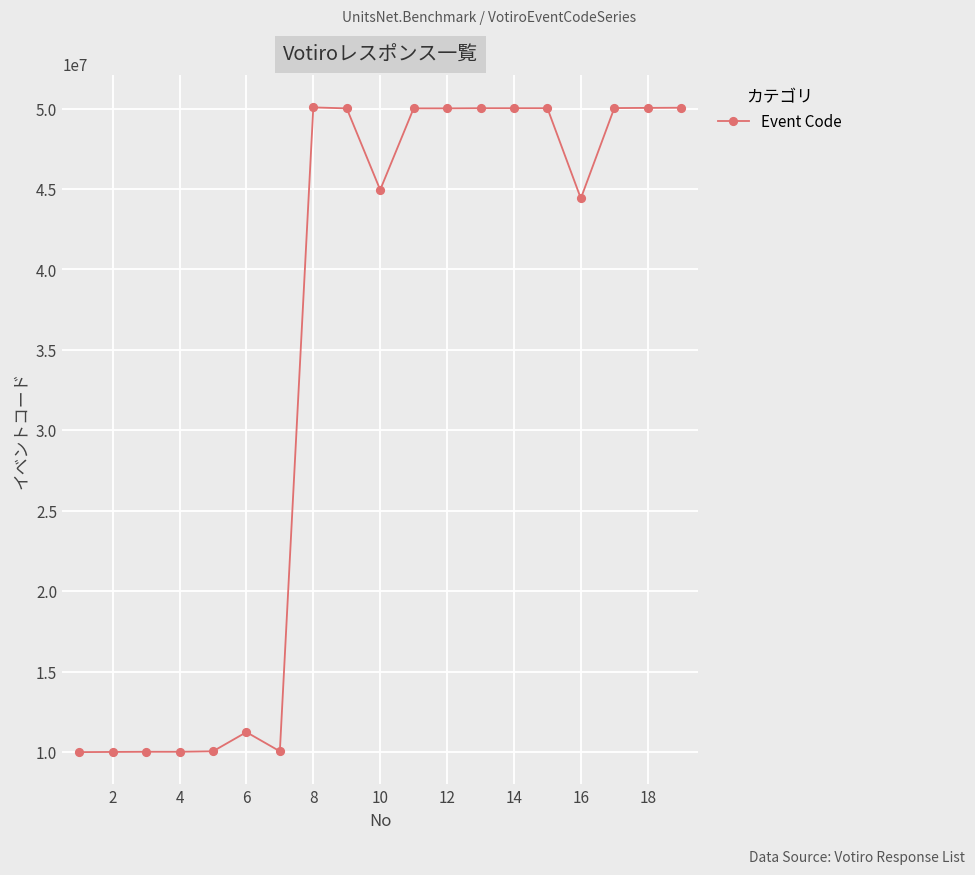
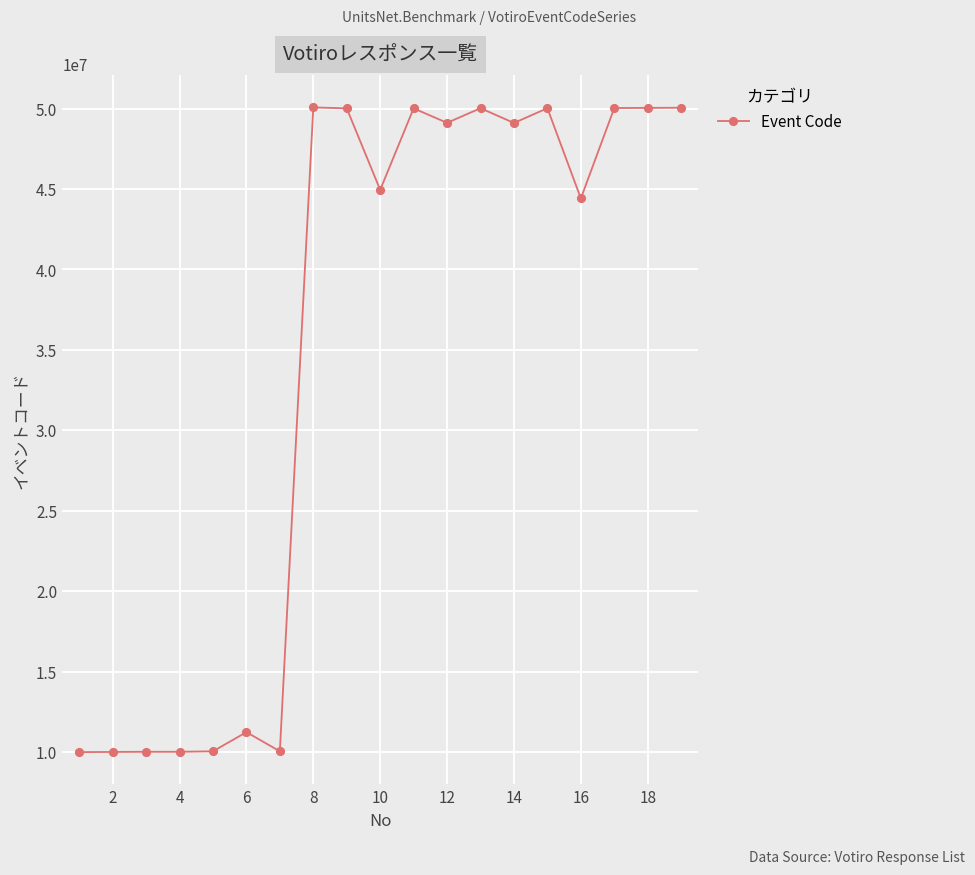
12: 50000000 -> 49100000
14: 50000000 -> 49100000
